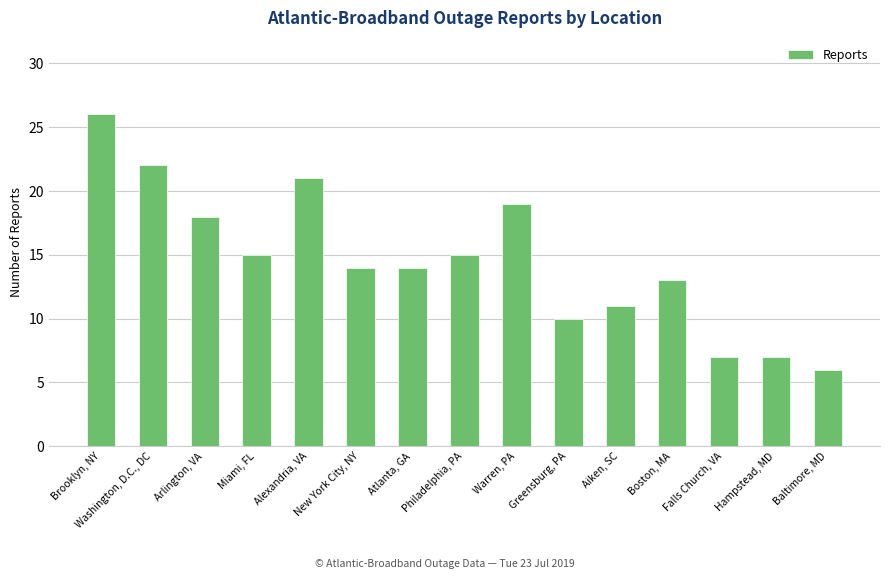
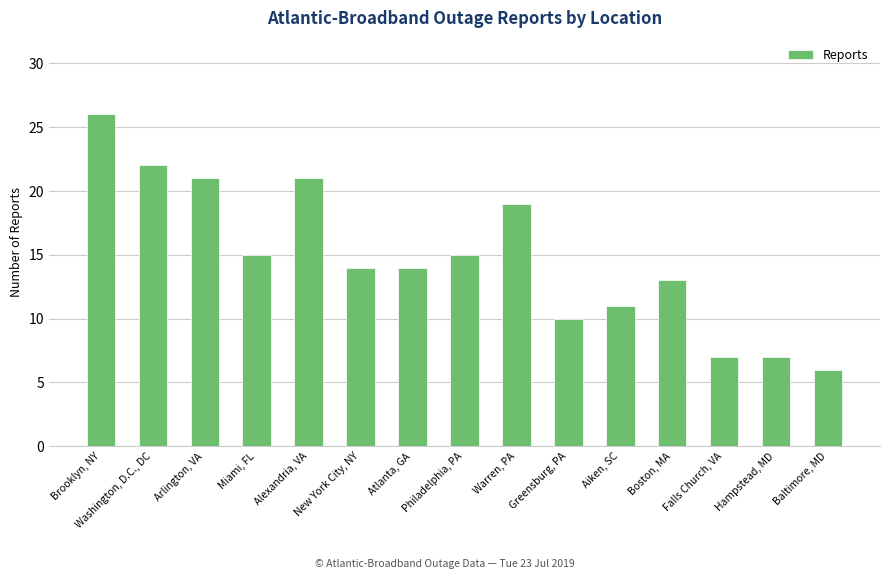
Arlington, VA: 18 -> 21
